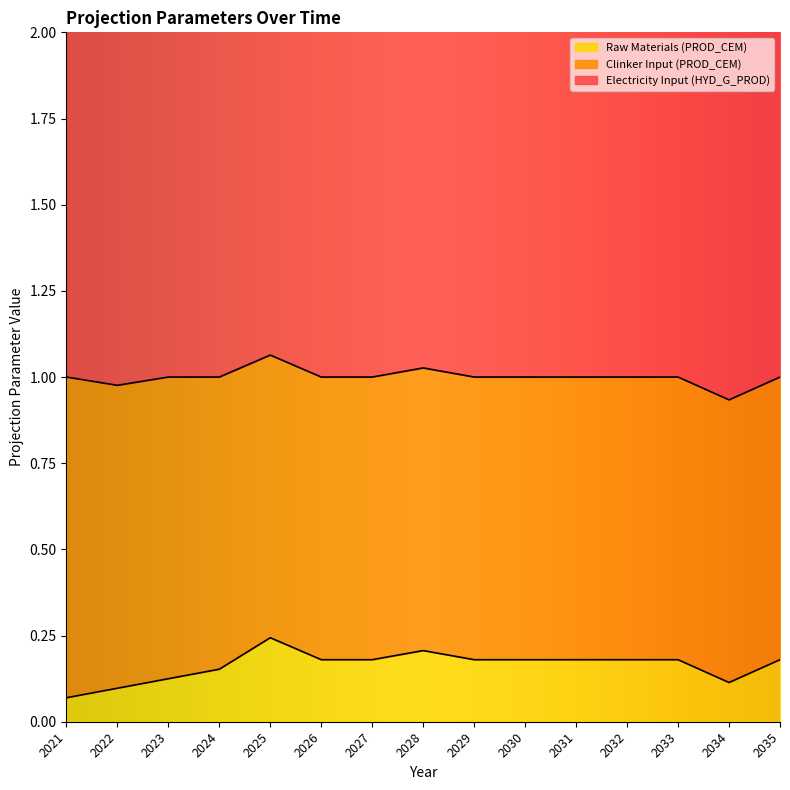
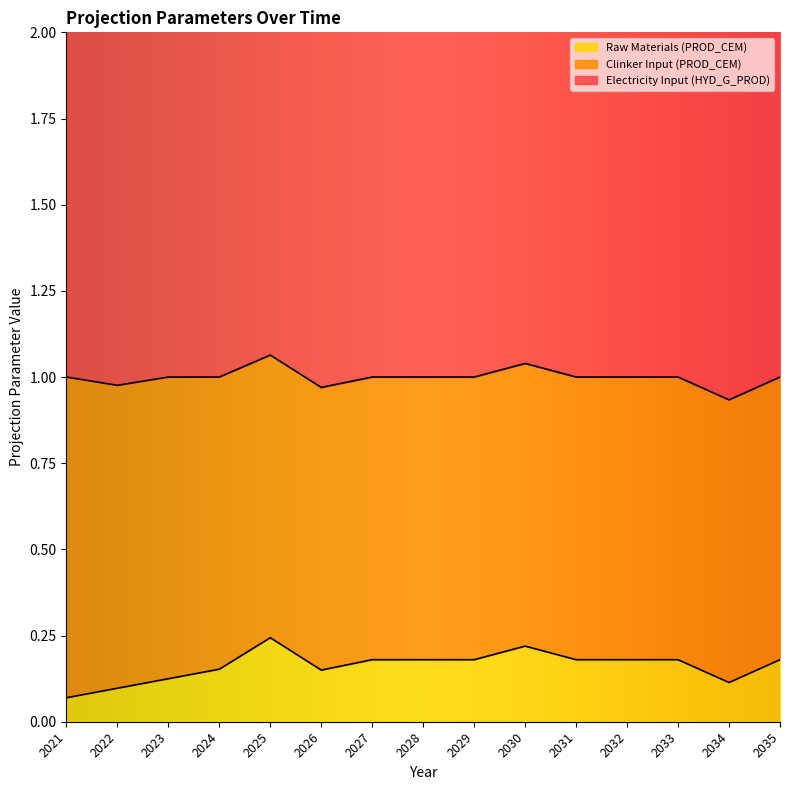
Raw Materials (PROD_CEM), 2026: 0.18 -> 0.15
Raw Materials (PROD_CEM), 2028: 0.21 -> 0.18
Raw Materials (PROD_CEM), 2030: 0.18 -> 0.22
